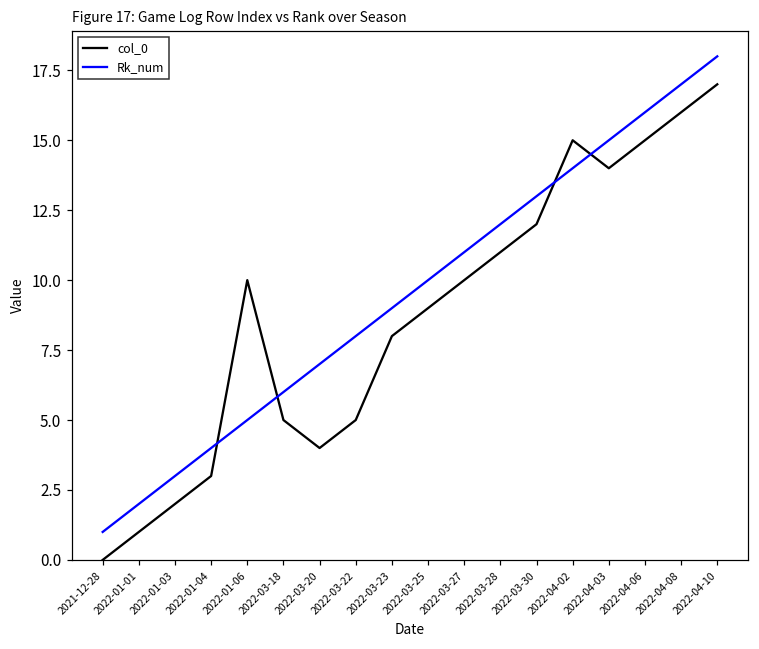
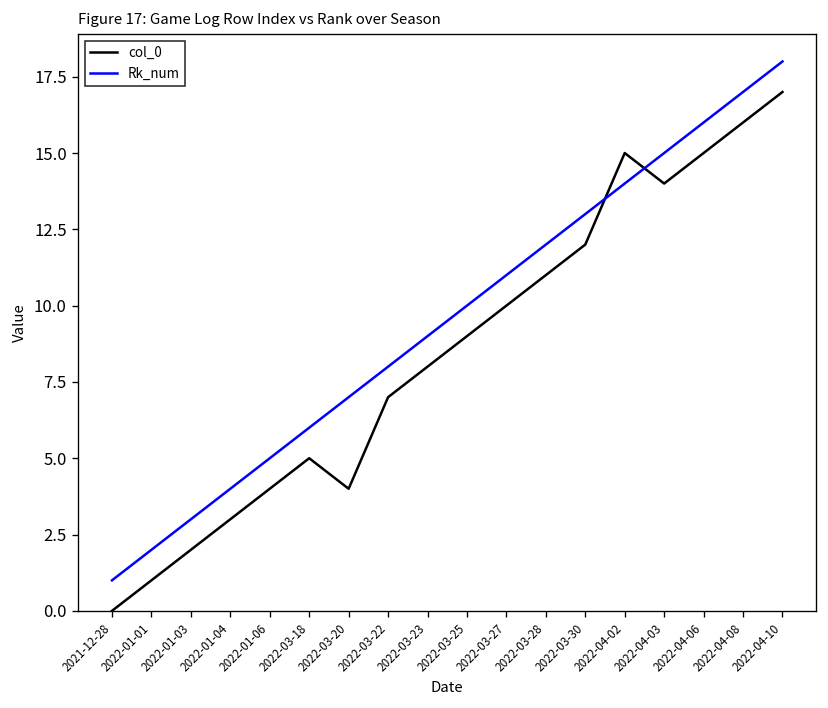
col_0, 2022-01-06: 10 -> 4
col_0, 2022-03-22: 5 -> 7
